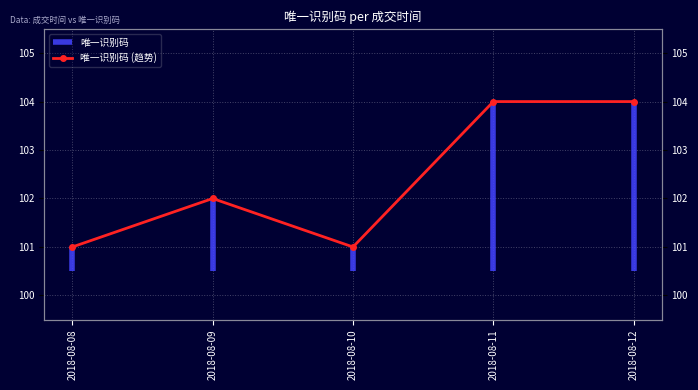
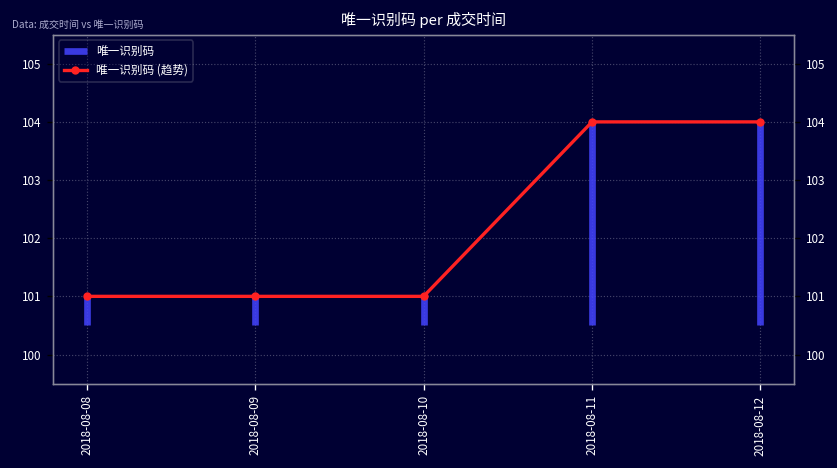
2018-08-09: 102 -> 101
